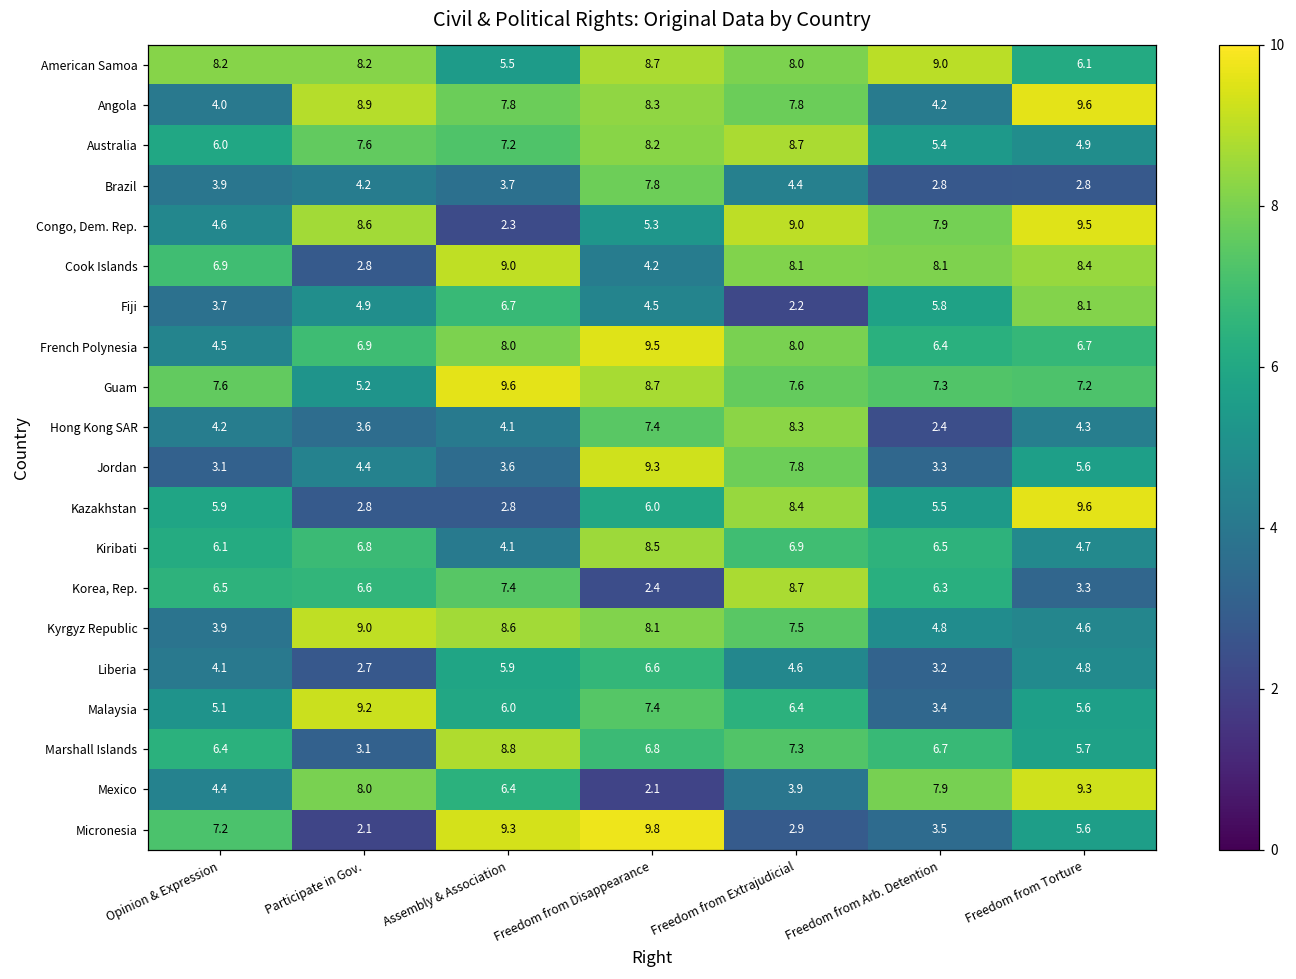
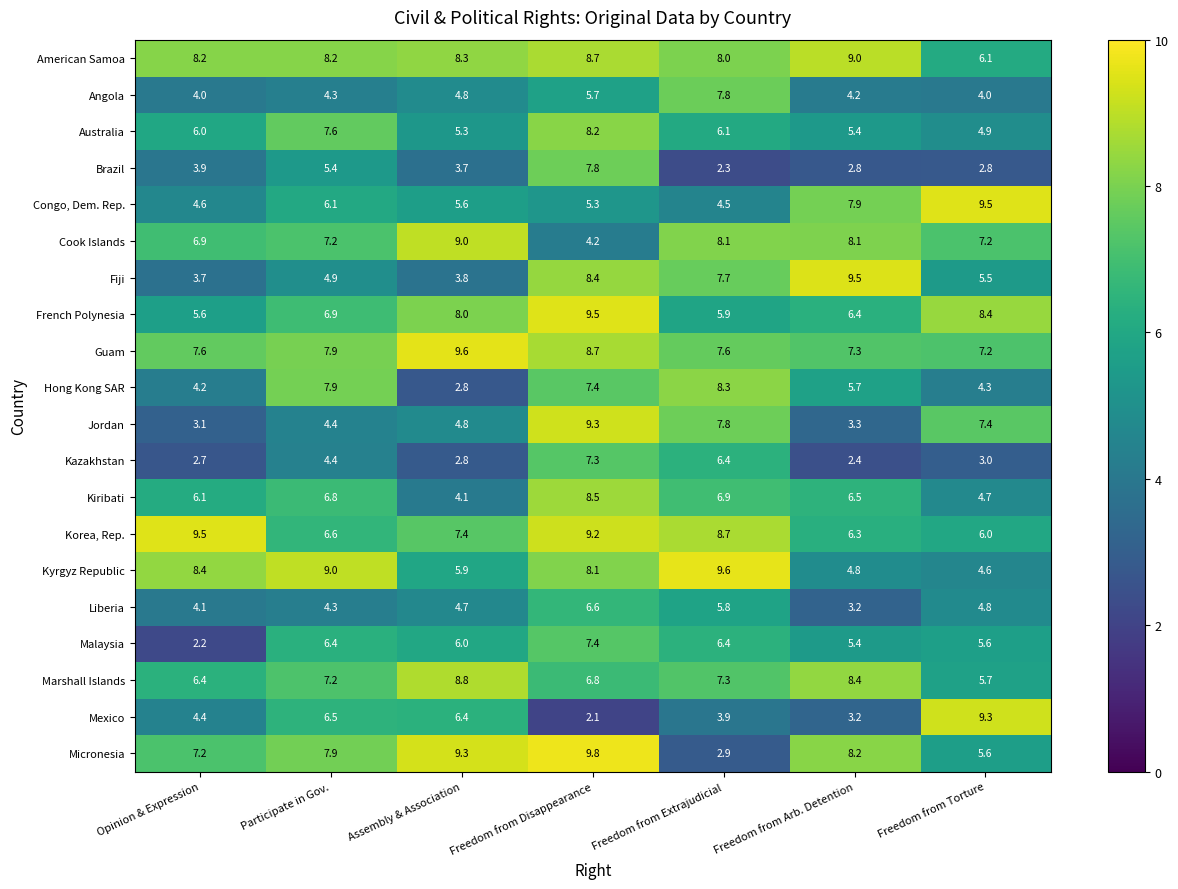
American Samoa, Assembly & Association: 5.5 -> 8.3
Angola, Participate in Gov.: 8.9 -> 4.3
Angola, Assembly & Association: 7.8 -> 4.8
Angola, Freedom from Disappearance: 8.3 -> 5.7
Angola, Freedom from Torture: 9.6 -> 4.0
Australia, Assembly & Association: 7.2 -> 5.3
Australia, Freedom from Extrajudicial: 8.7 -> 6.1
Brazil, Participate in Gov.: 4.2 -> 5.4
Brazil, Freedom from Extrajudicial: 4.4 -> 2.3
Congo, Dem. Rep., Participate in Gov.: 8.6 -> 6.1
Congo, Dem. Rep., Assembly & Association: 2.3 -> 5.6
Congo, Dem. Rep., Freedom from Extrajudicial: 9.0 -> 4.5
Cook Islands, Participate in Gov.: 2.8 -> 7.2
Cook Islands, Freedom from Torture: 8.4 -> 7.2
Fiji, Assembly & Association: 6.7 -> 3.8
Fiji, Freedom from Disappearance: 4.5 -> 8.4
Fiji, Freedom from Extrajudicial: 2.2 -> 7.7
Fiji, Freedom from Arb. Detention: 5.8 -> 9.5
Fiji, Freedom from Torture: 8.1 -> 5.5
French Polynesia, Opinion & Expression: 4.5 -> 5.6
French Polynesia, Freedom from Extrajudicial: 8.0 -> 5.9
French Polynesia, Freedom from Torture: 6.7 -> 8.4
Guam, Participate in Gov.: 5.2 -> 7.9
Hong Kong SAR, Participate in Gov.: 3.6 -> 7.9
Hong Kong SAR, Assembly & Association: 4.1 -> 2.8
Hong Kong SAR, Freedom from Arb. Detention: 2.4 -> 5.7
Jordan, Assembly & Association: 3.6 -> 4.8
Jordan, Freedom from Torture: 5.6 -> 7.4
Kazakhstan, Opinion & Expression: 5.9 -> 2.7
Kazakhstan, Participate in Gov.: 2.8 -> 4.4
Kazakhstan, Freedom from Disappearance: 6.0 -> 7.3
Kazakhstan, Freedom from Extrajudicial: 8.4 -> 6.4
Kazakhstan, Freedom from Arb. Detention: 5.5 -> 2.4
Kazakhstan, Freedom from Torture: 9.6 -> 3.0
Korea, Rep., Opinion & Expression: 6.5 -> 9.5
Korea, Rep., Freedom from Disappearance: 2.4 -> 9.2
Korea, Rep., Freedom from Torture: 3.3 -> 6.0
Kyrgyz Republic, Opinion & Expression: 3.9 -> 8.4
Kyrgyz Republic, Assembly & Association: 8.6 -> 5.9
Kyrgyz Republic, Freedom from Extrajudicial: 7.5 -> 9.6
Liberia, Participate in Gov.: 2.7 -> 4.3
Liberia, Assembly & Association: 5.9 -> 4.7
Liberia, Freedom from Extrajudicial: 4.6 -> 5.8
Malaysia, Opinion & Expression: 5.1 -> 2.2
Malaysia, Participate in Gov.: 9.2 -> 6.4
Malaysia, Freedom from Arb. Detention: 3.4 -> 5.4
Marshall Islands, Participate in Gov.: 3.1 -> 7.2
Marshall Islands, Freedom from Arb. Detention: 6.7 -> 8.4
Mexico, Participate in Gov.: 8.0 -> 6.5
Mexico, Freedom from Arb. Detention: 7.9 -> 3.2
Micronesia, Participate in Gov.: 2.1 -> 7.9
Micronesia, Freedom from Arb. Detention: 3.5 -> 8.2
